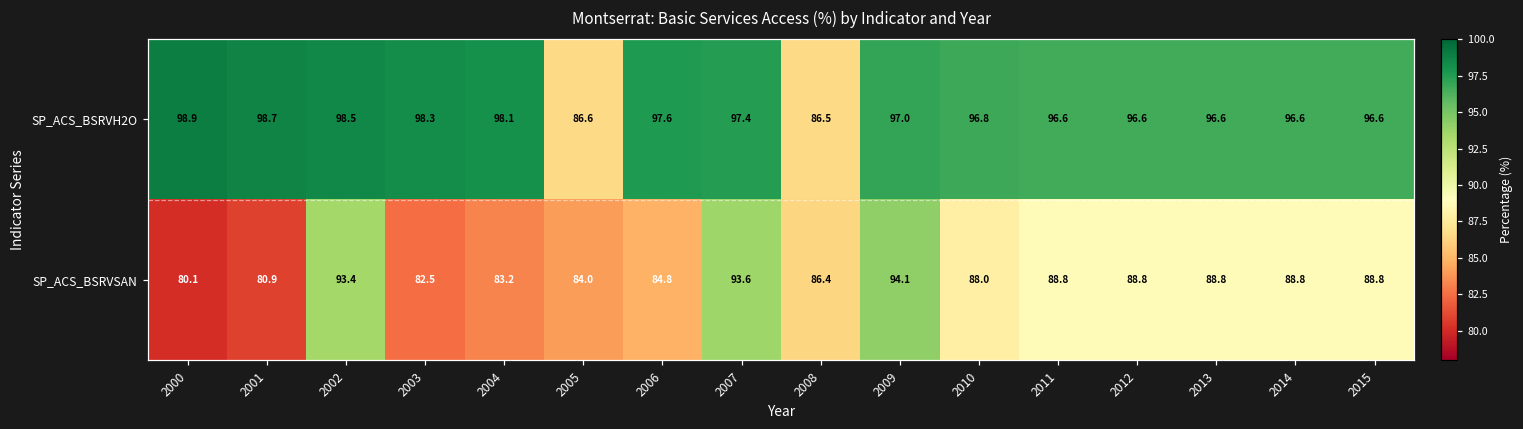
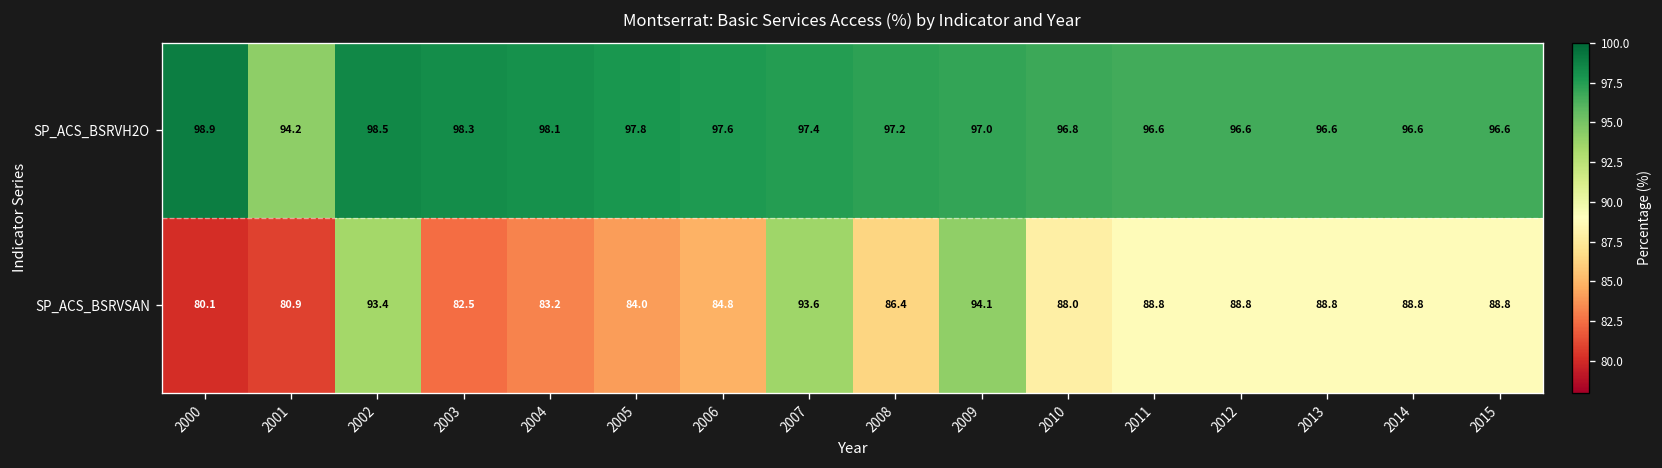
SP_ACS_BSRVH2O, 2001: 98.7 -> 94.2
SP_ACS_BSRVH2O, 2005: 86.6 -> 97.8
SP_ACS_BSRVH2O, 2008: 86.5 -> 97.2
